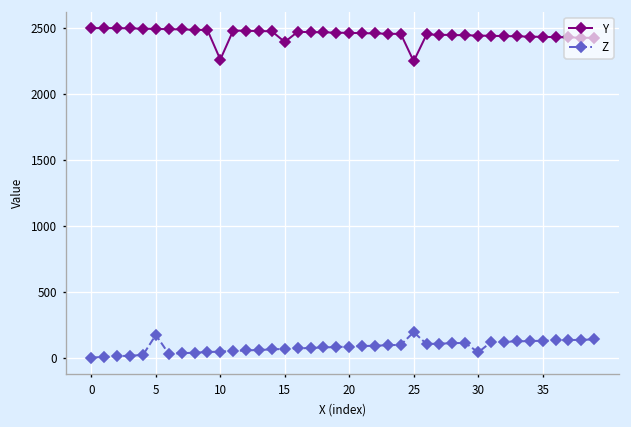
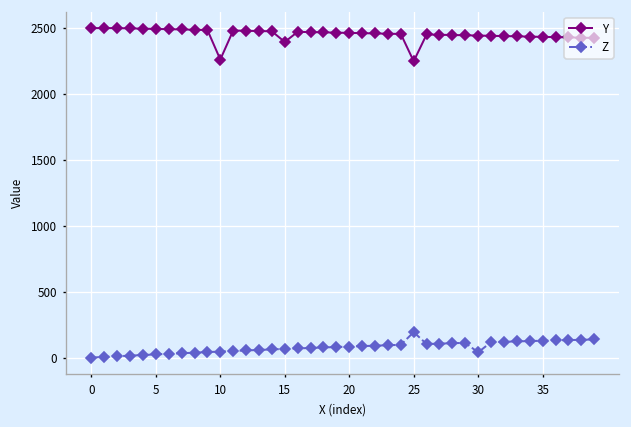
Z, 5: 170 -> 20
